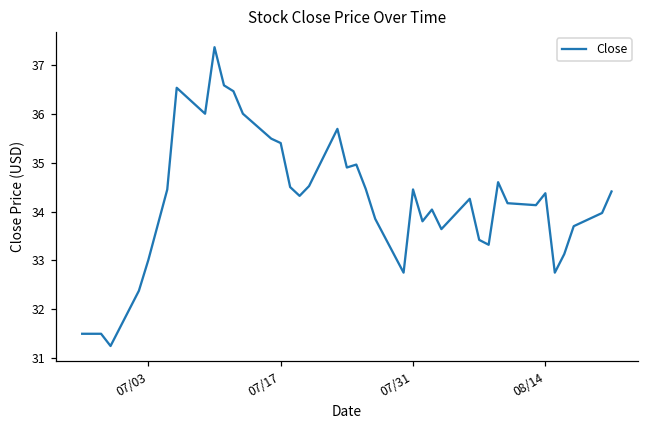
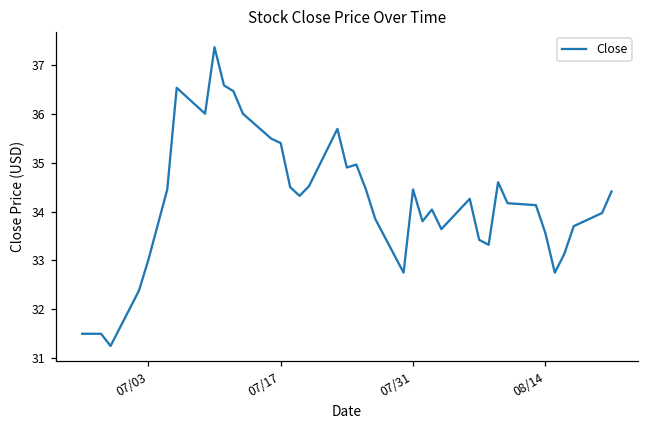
08/14: 34.4 -> 33.6
